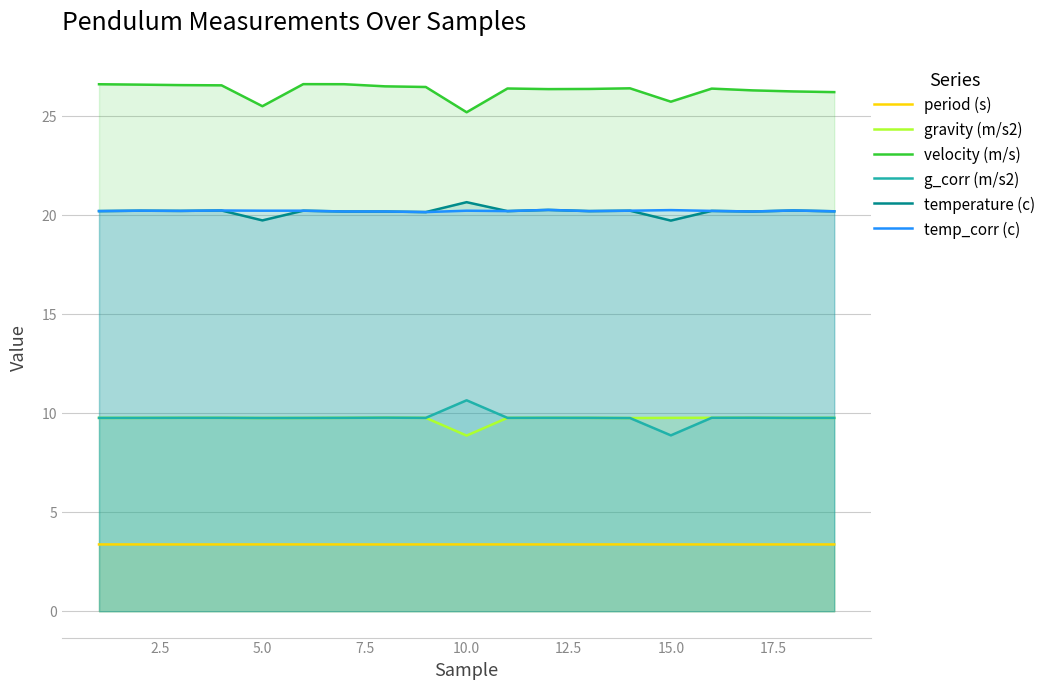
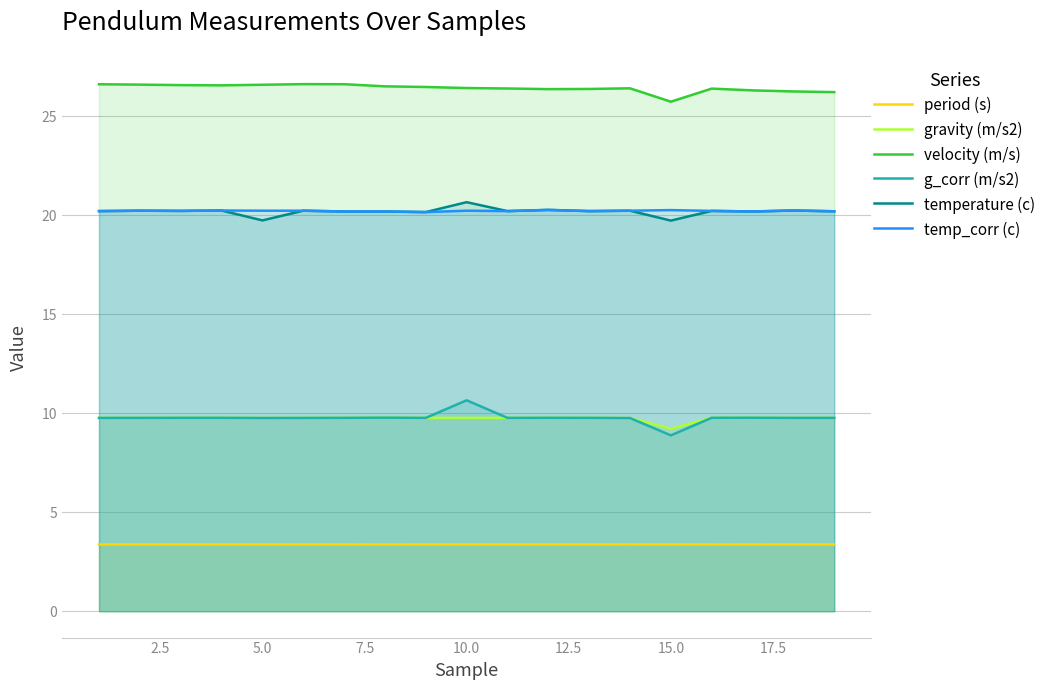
velocity (m/s), 5.0: 25.5 -> 26.6
gravity (m/s2), 10.0: 8.9 -> 9.8
velocity (m/s), 10.0: 25.2 -> 26.4
gravity (m/s2), 15.0: 9.8 -> 9.2
